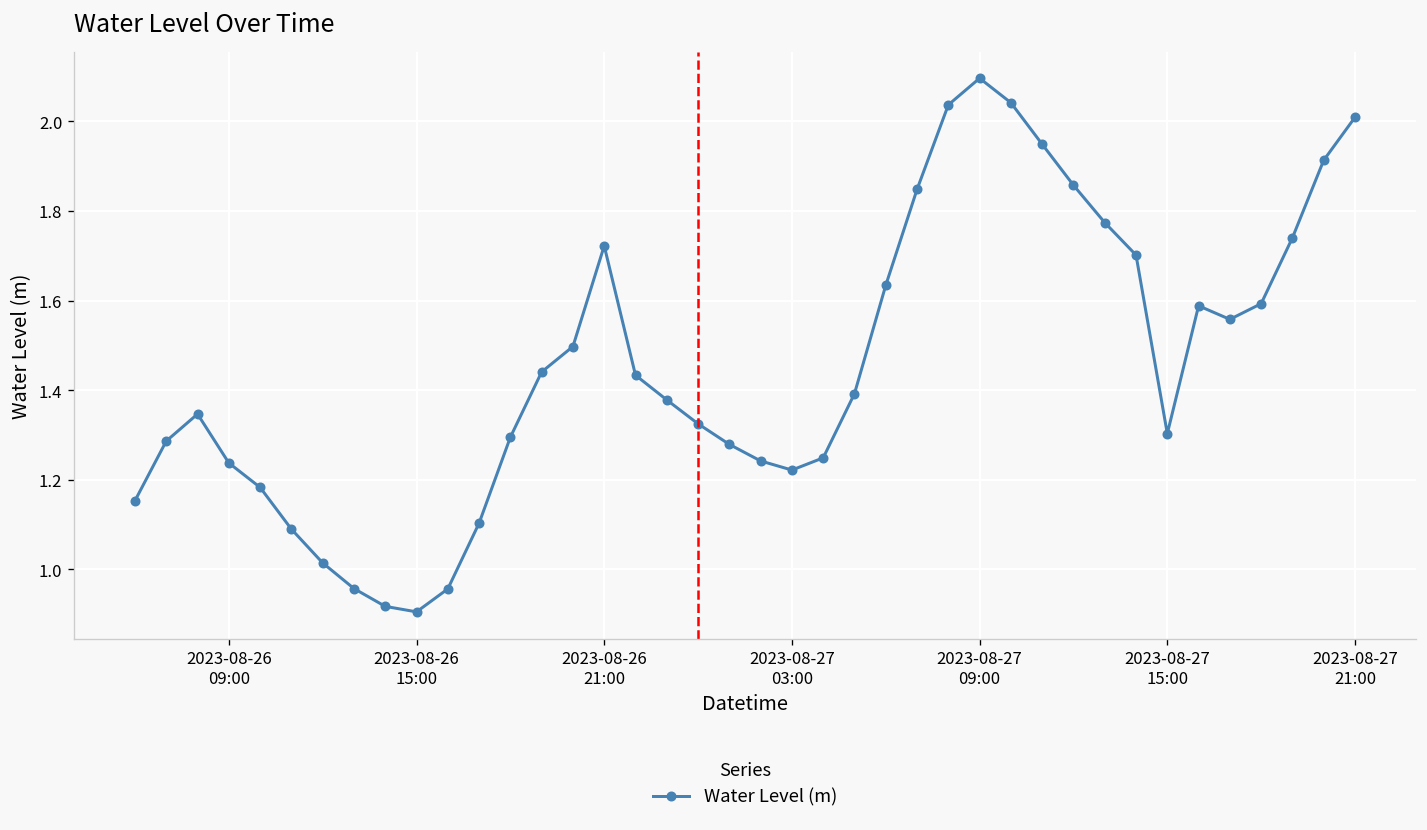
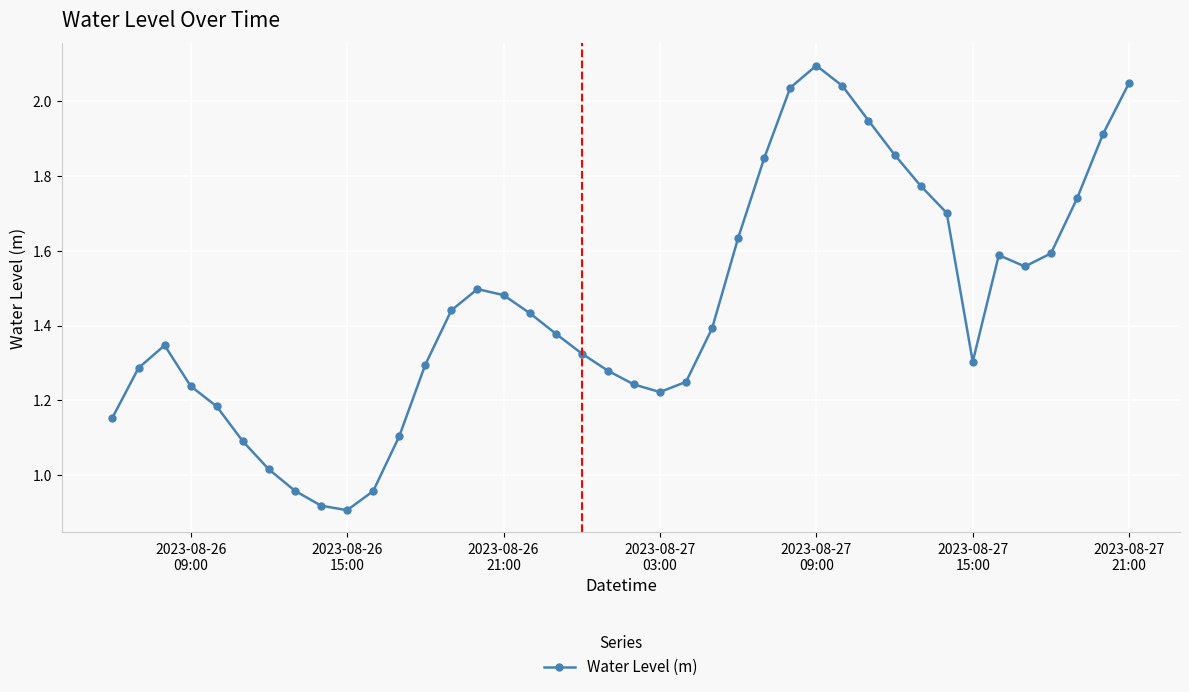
2023-08-26 21:00: 1.72 -> 1.48
2023-08-27 21:00: 2.01 -> 2.05
